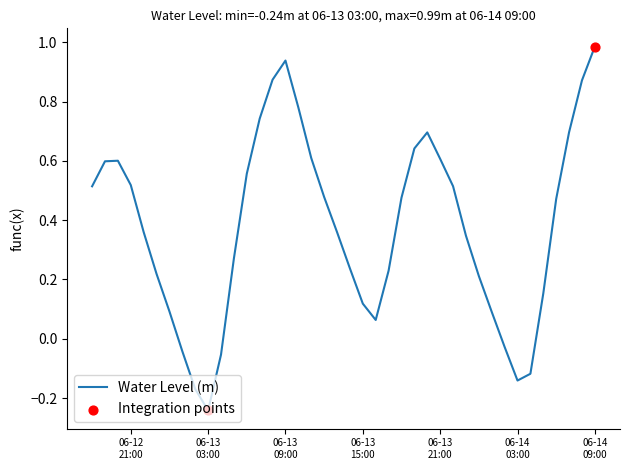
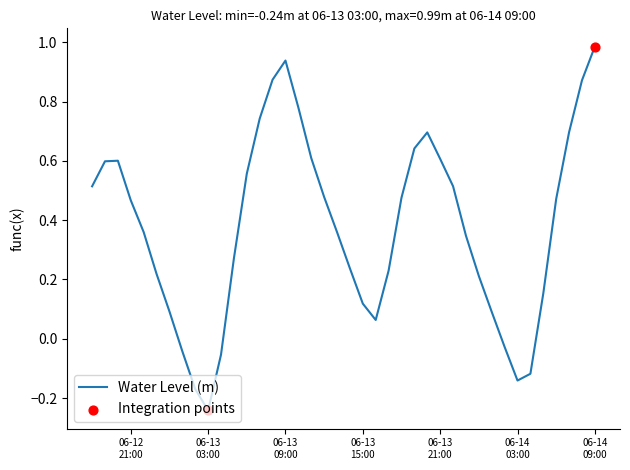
Water Level (m), 06-12 21:00: 0.52 -> 0.47
